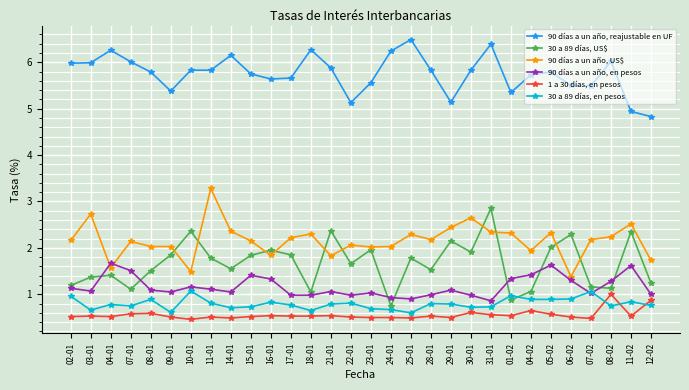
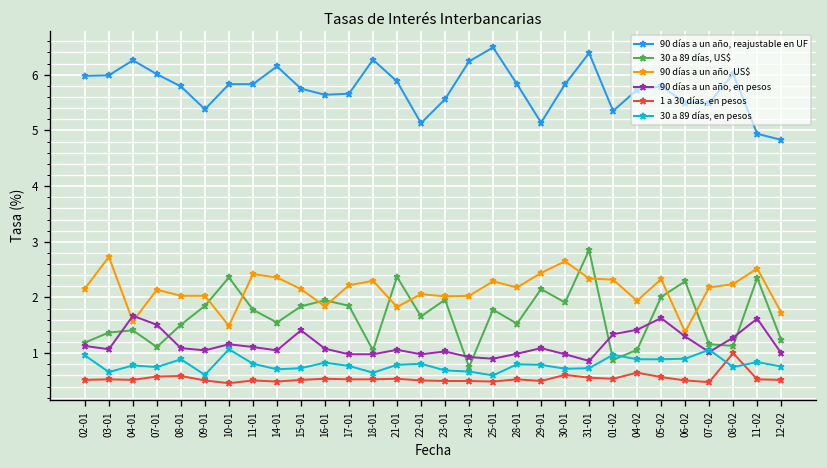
90 días a un año, US$, 11-01: 3.3 -> 2.4
90 días a un año, en pesos, 16-01: 1.3 -> 1.1
1 a 30 días, en pesos, 12-02: 0.9 -> 0.5
